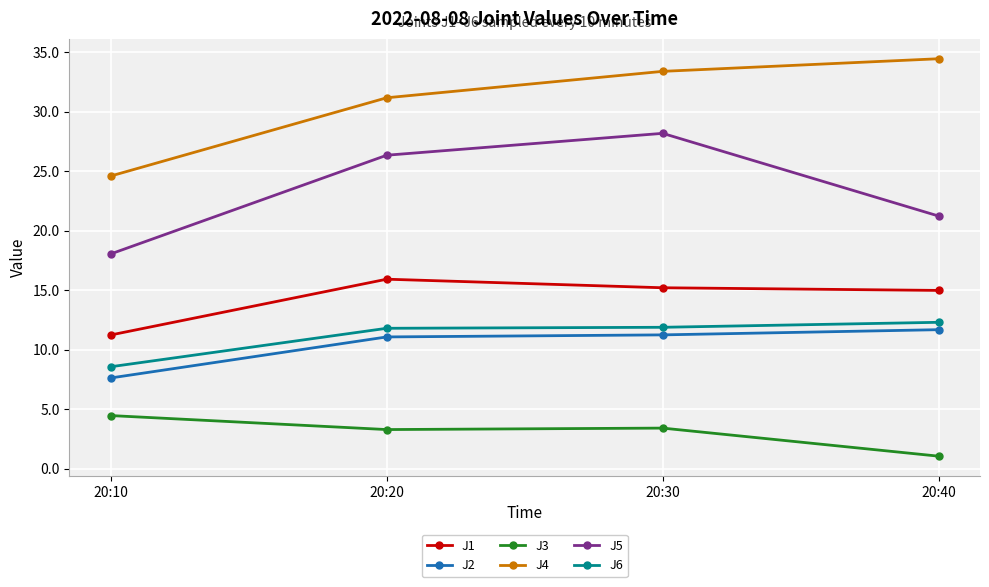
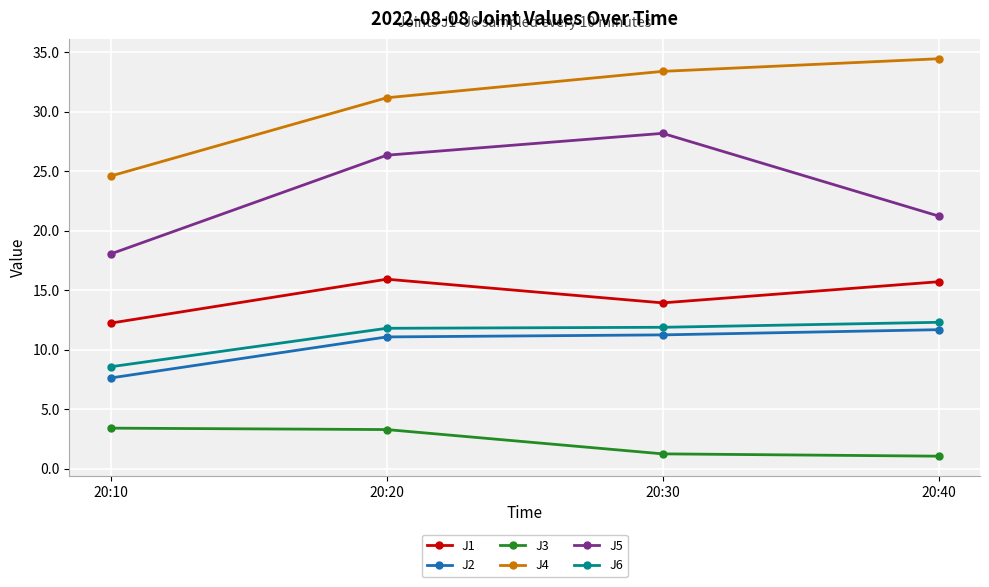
J1, 20:10: 11.3 -> 12.3
J3, 20:10: 4.5 -> 3.4
J1, 20:30: 15.2 -> 14.0
J3, 20:30: 3.4 -> 1.3
J1, 20:40: 15.0 -> 15.7
